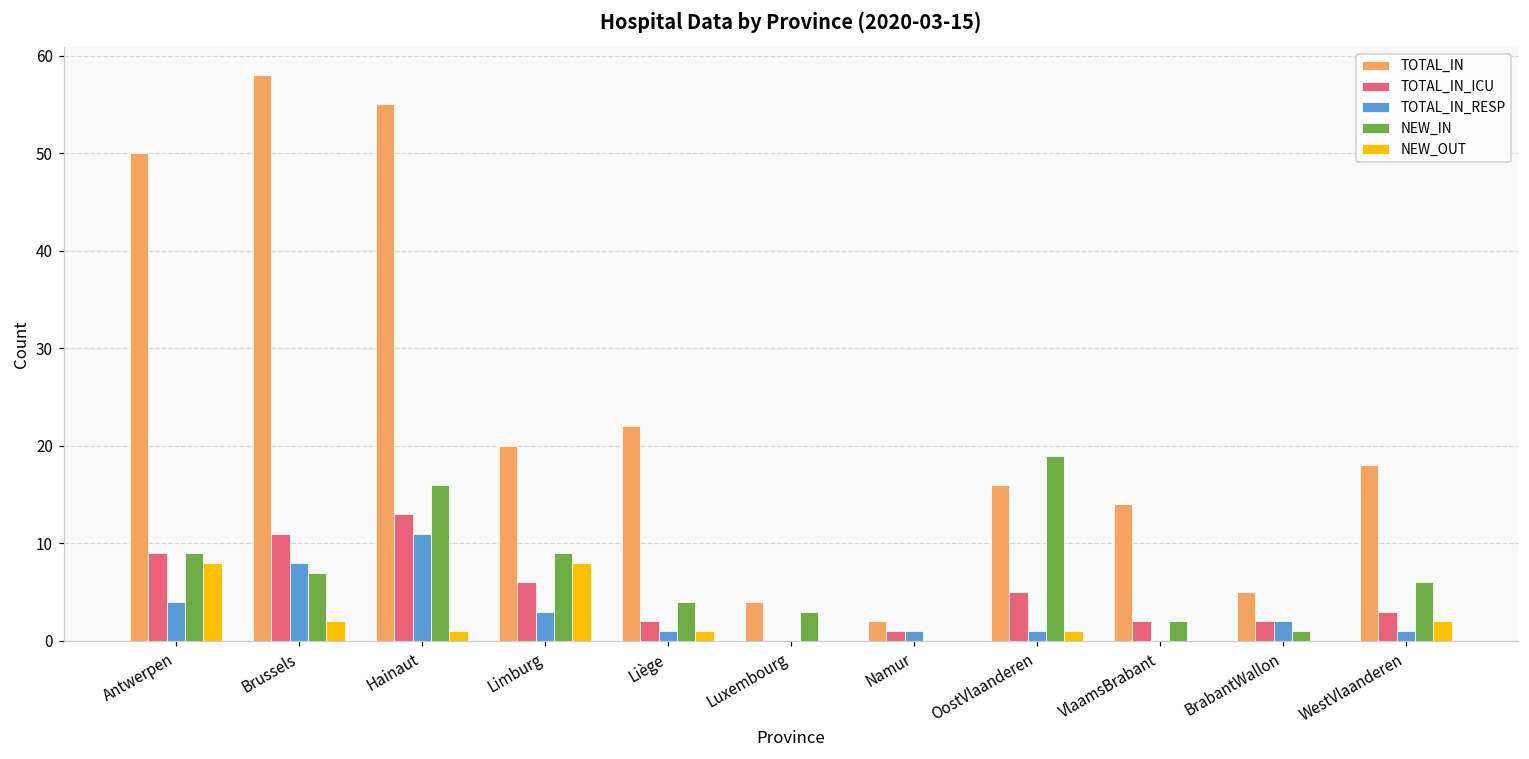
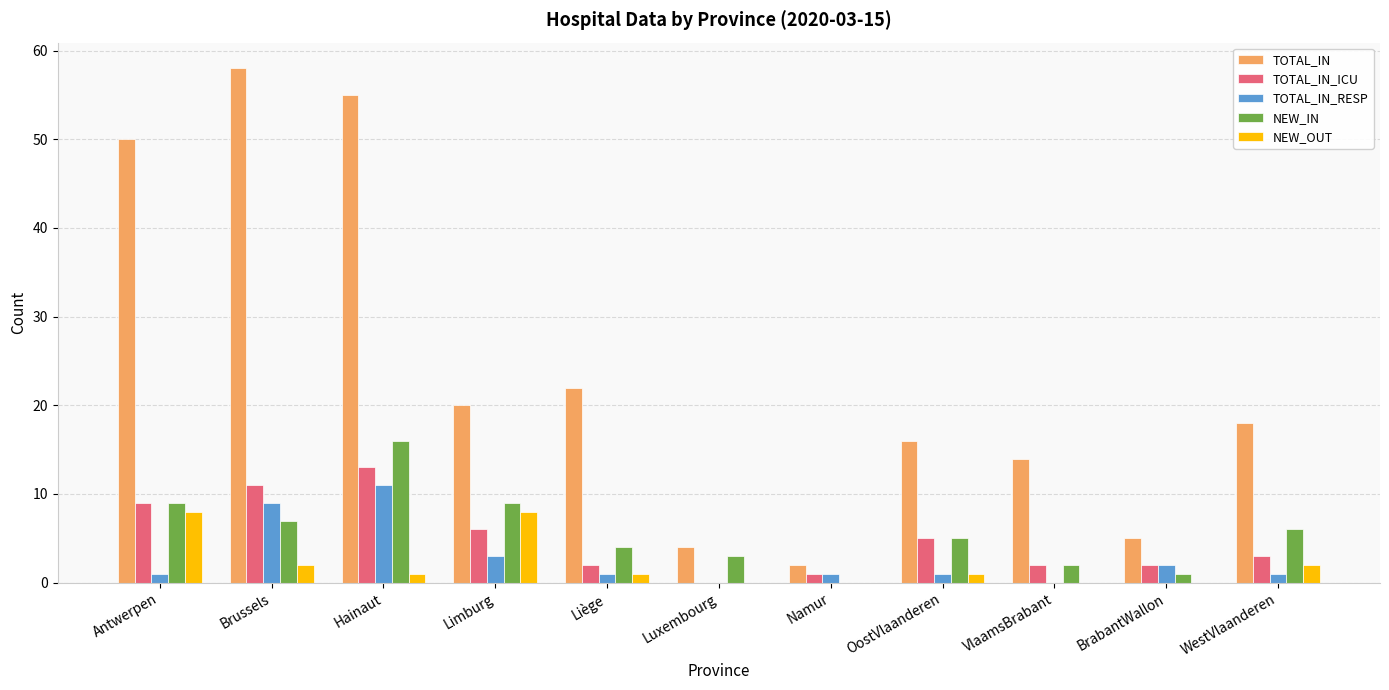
TOTAL_IN_RESP, Antwerpen: 4 -> 1
TOTAL_IN_RESP, Brussels: 8 -> 9
NEW_IN, OostVlaanderen: 19 -> 5
